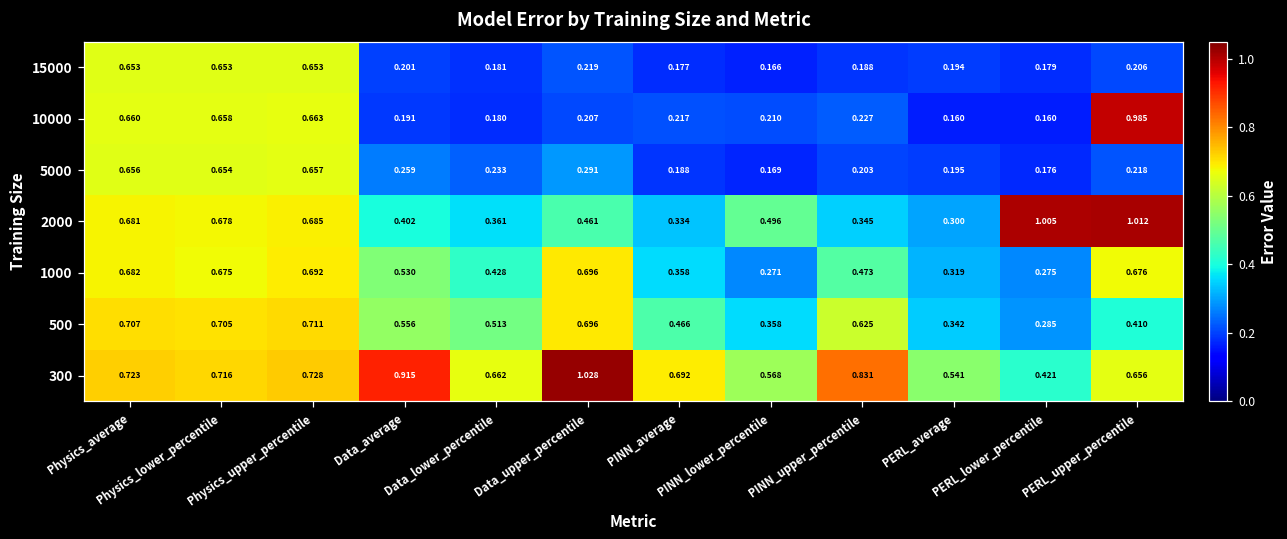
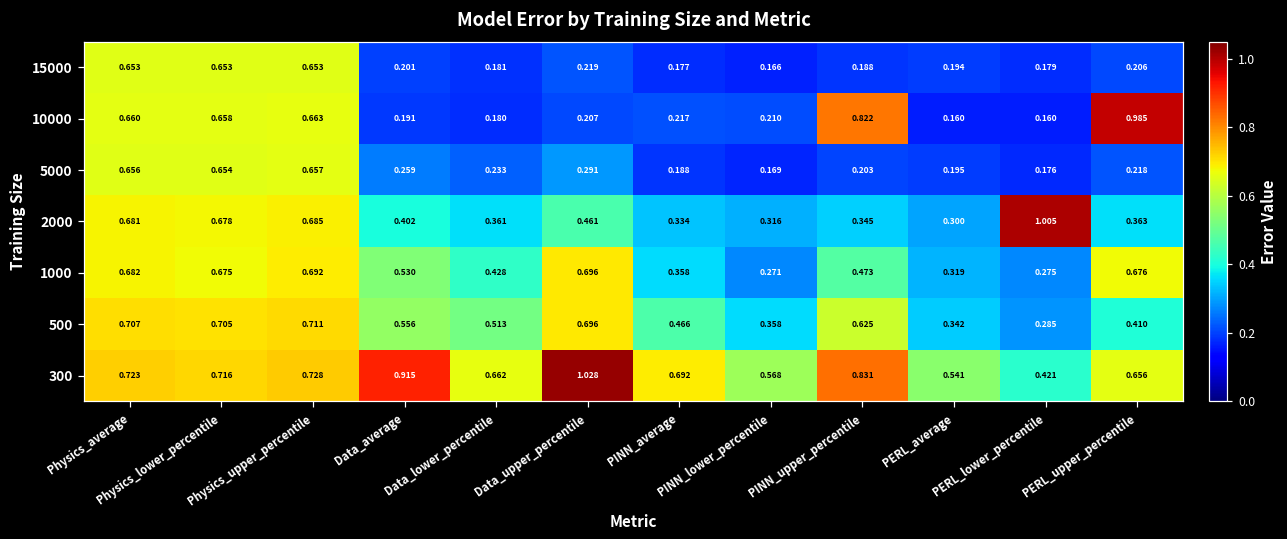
10000, PINN_upper_percentile: 0.227 -> 0.822
2000, PINN_lower_percentile: 0.496 -> 0.316
2000, PERL_upper_percentile: 1.012 -> 0.363
